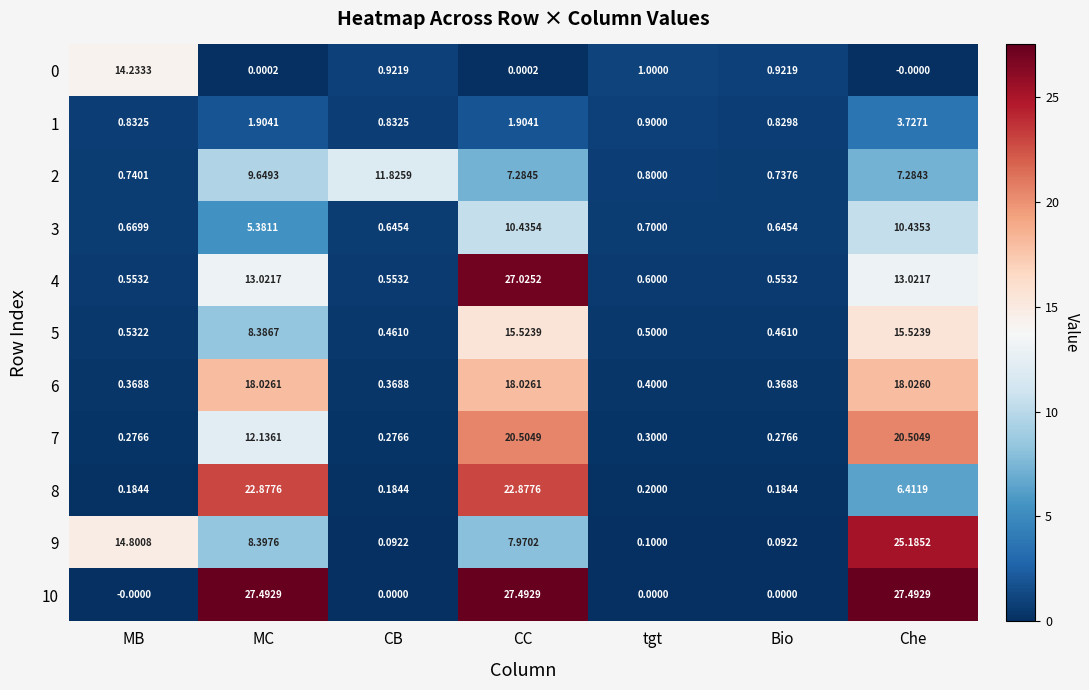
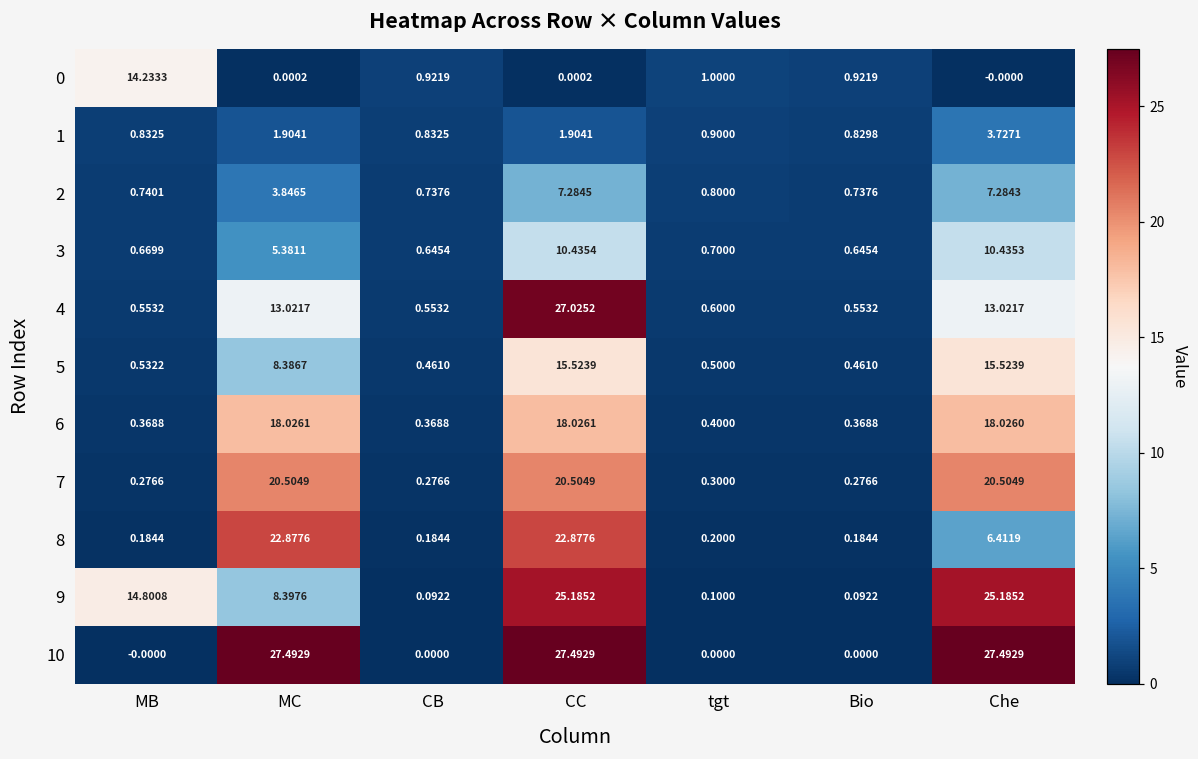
2, MC: 9.6493 -> 3.8465
2, CB: 11.8259 -> 0.7376
7, MC: 12.1361 -> 20.5049
9, CC: 7.9702 -> 25.1852
